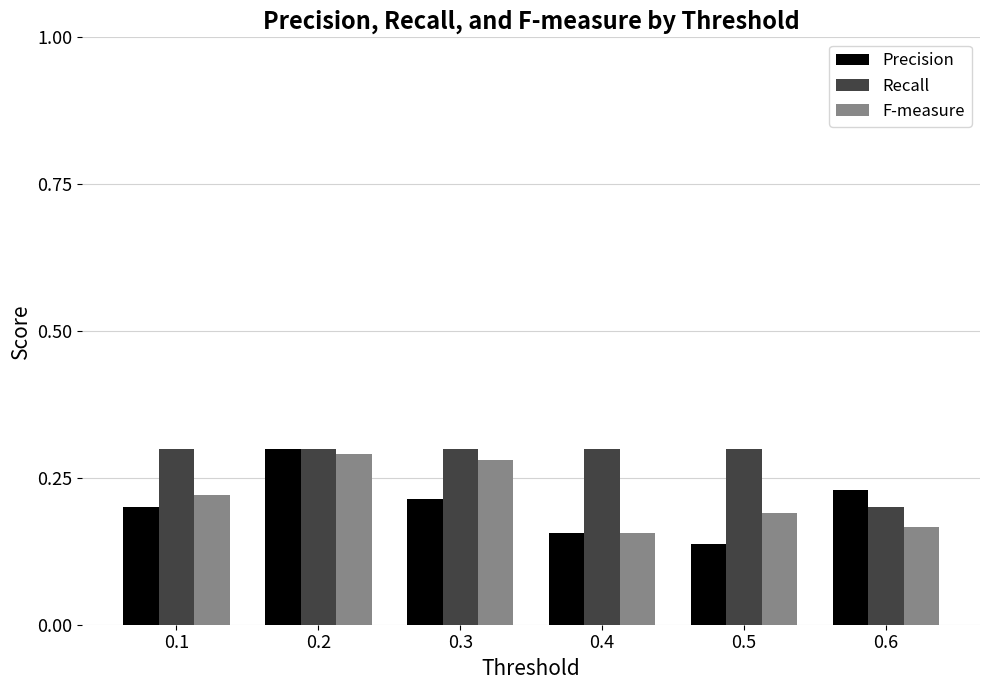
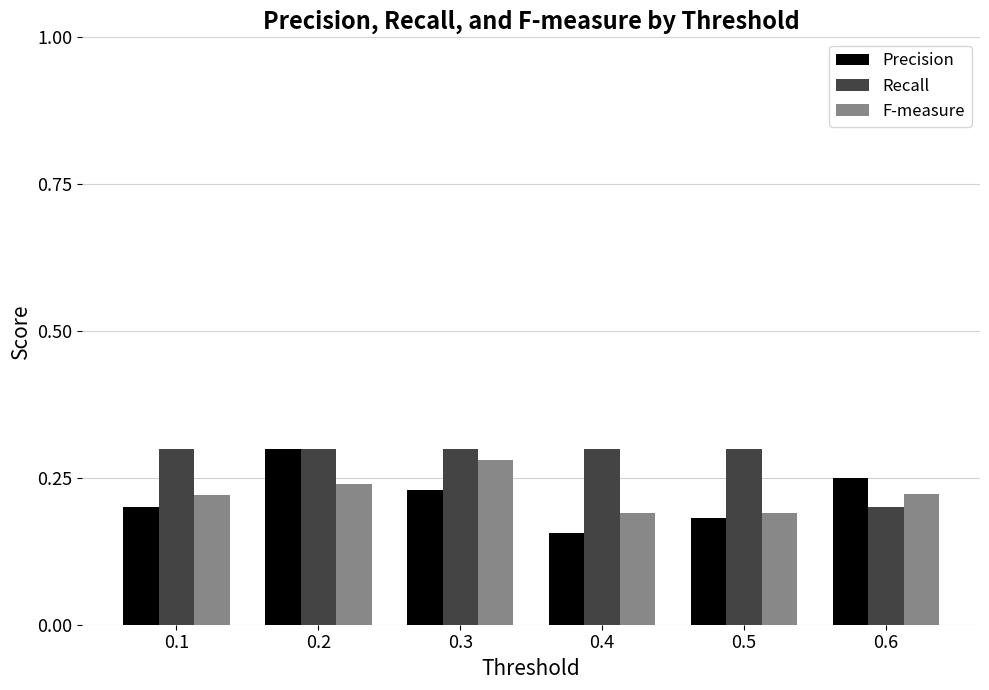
F-measure, 0.2: 0.29 -> 0.24
Precision, 0.3: 0.21 -> 0.23
F-measure, 0.4: 0.16 -> 0.19
Precision, 0.5: 0.14 -> 0.18
Precision, 0.6: 0.23 -> 0.25
F-measure, 0.6: 0.17 -> 0.22
